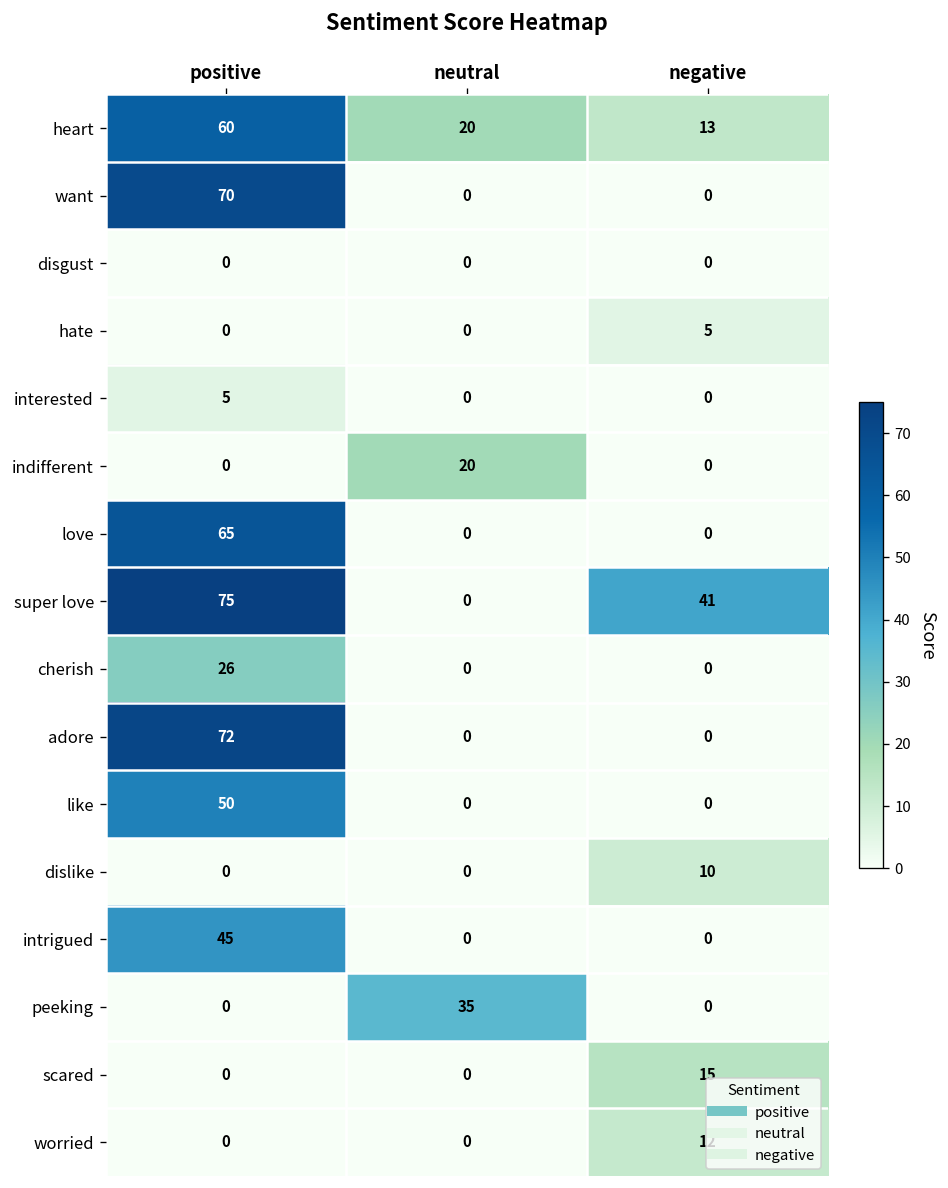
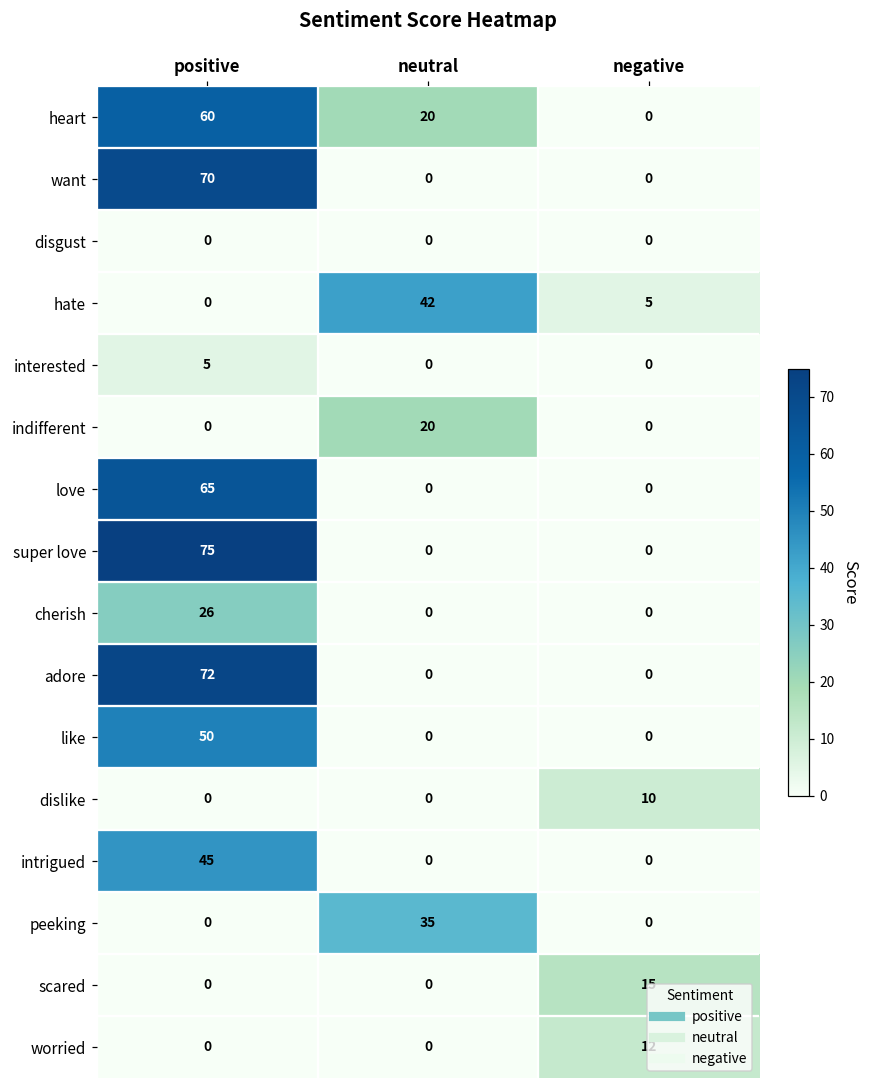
heart, negative: 13 -> 0
hate, neutral: 0 -> 42
super love, negative: 41 -> 0
